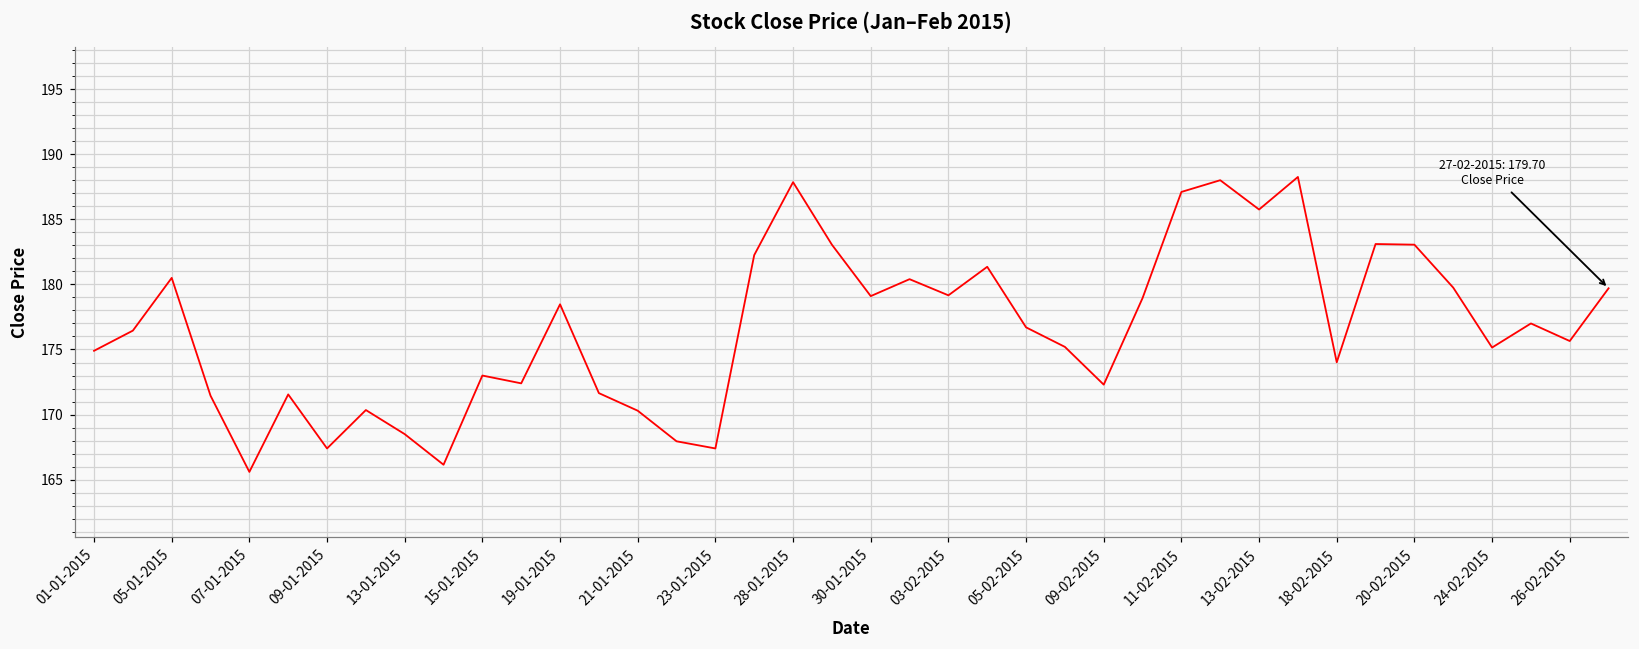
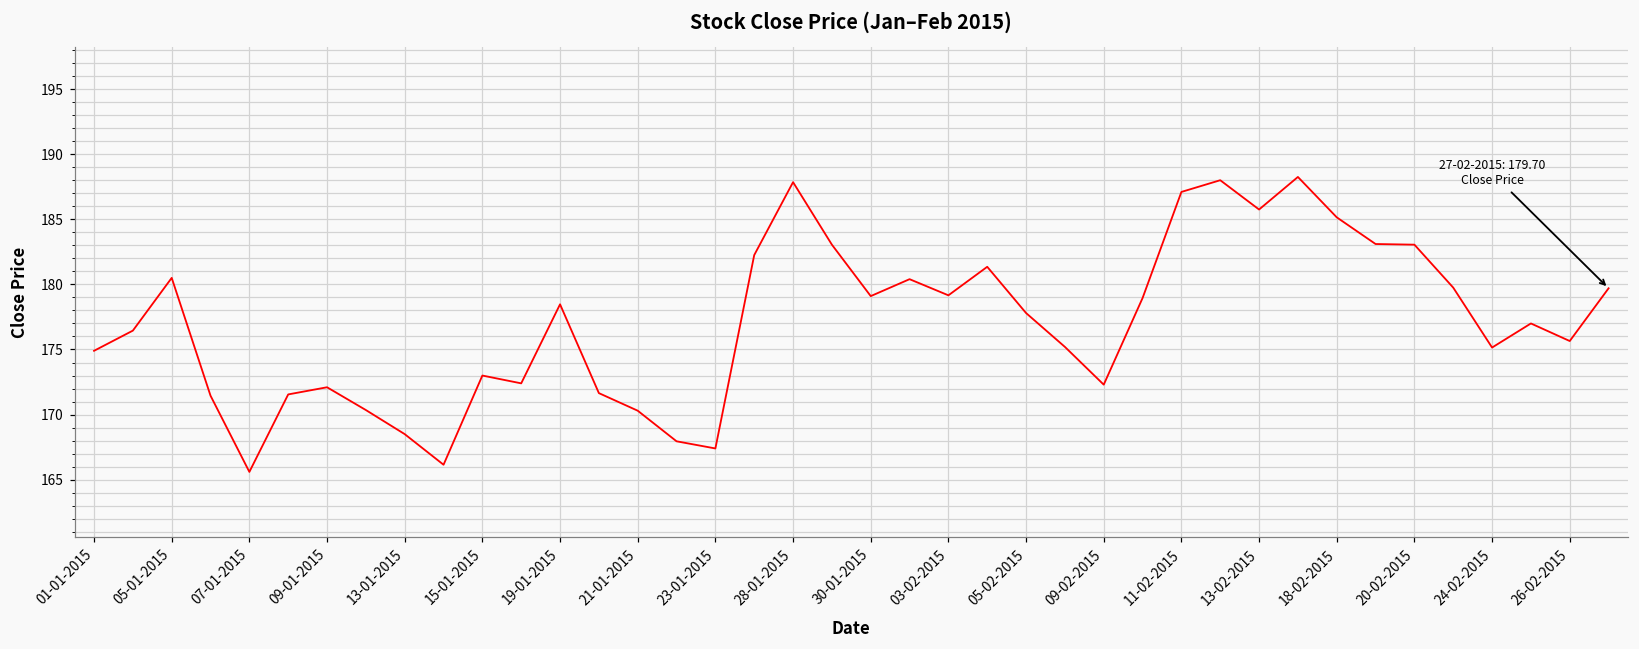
09-01-2015: 167.4 -> 172.1
05-02-2015: 176.7 -> 177.8
18-02-2015: 174.0 -> 185.2
